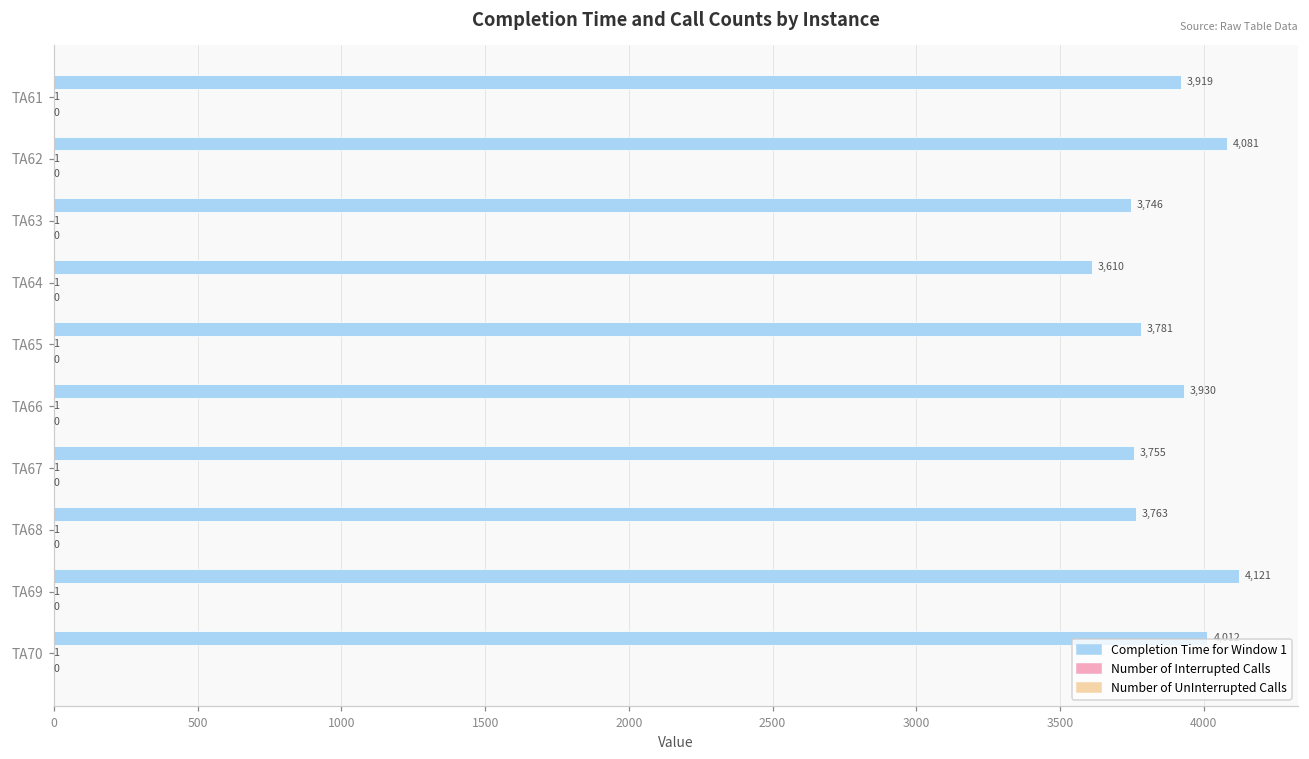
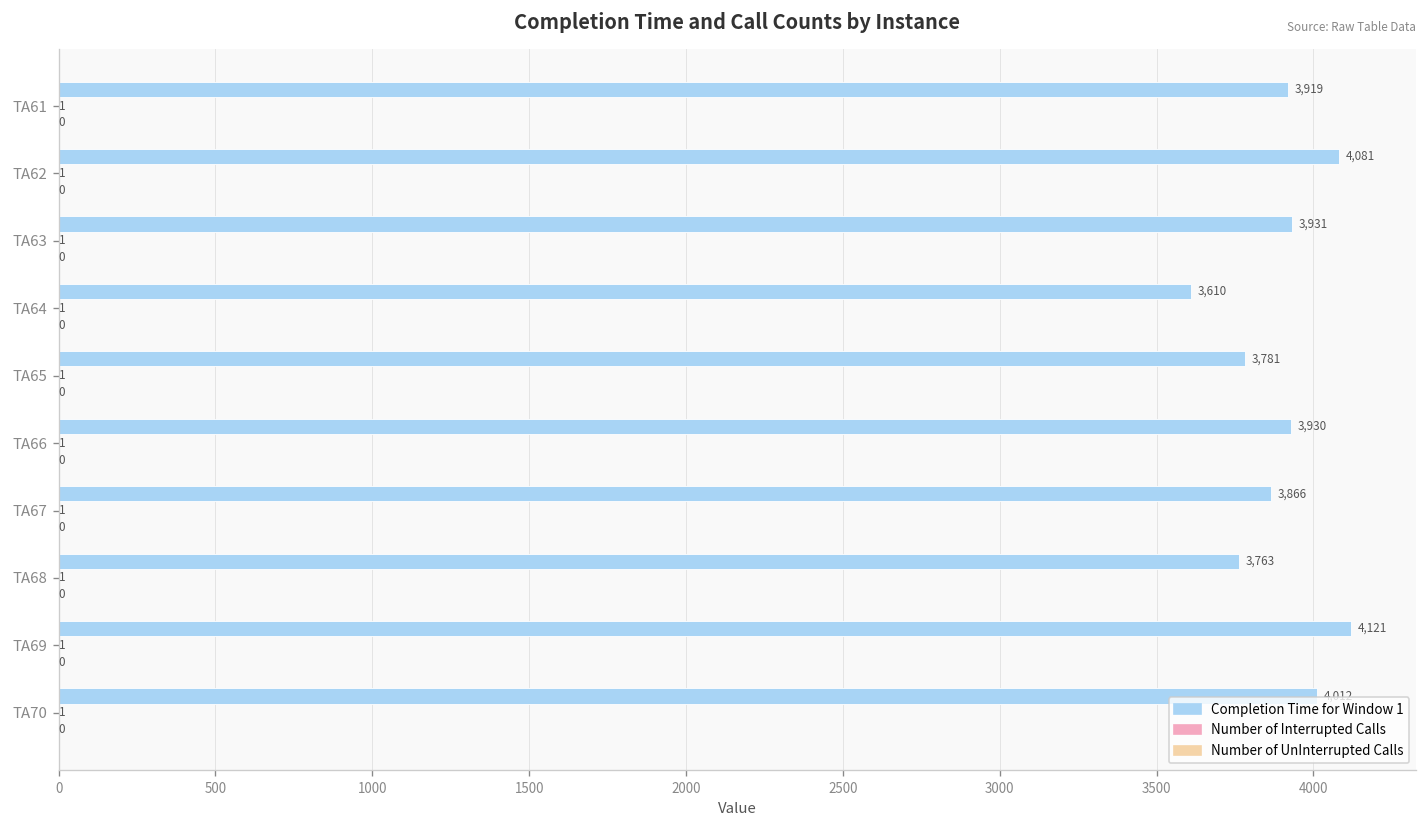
Completion Time for Window 1, TA63: 3,746 -> 3,931
Completion Time for Window 1, TA67: 3,755 -> 3,866
